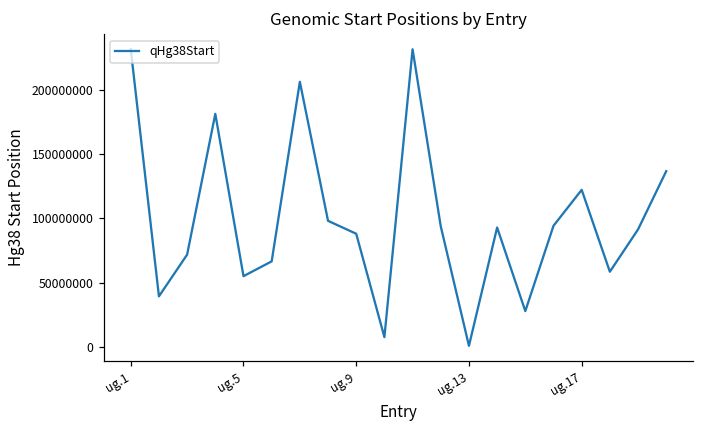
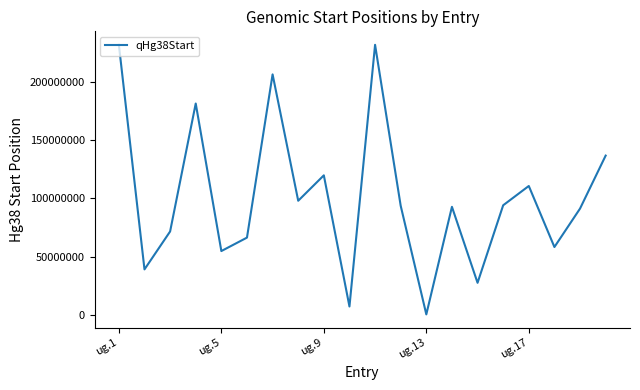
ug.9: 88000000 -> 120000000
ug.17: 122000000 -> 111000000
